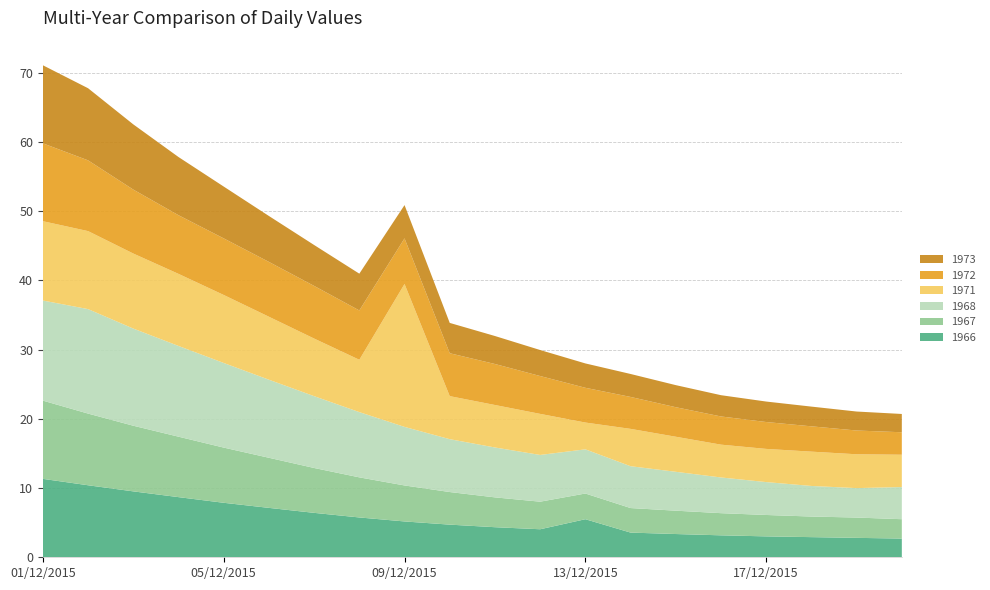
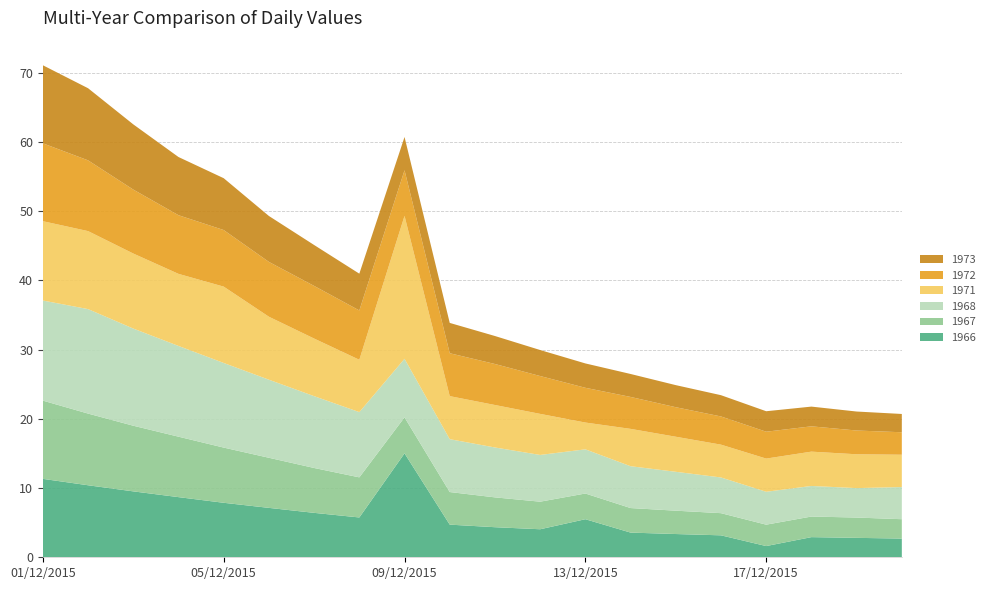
1971, 05/12/2015: 10 -> 11
1966, 09/12/2015: 5 -> 15
1966, 17/12/2015: 3 -> 2
